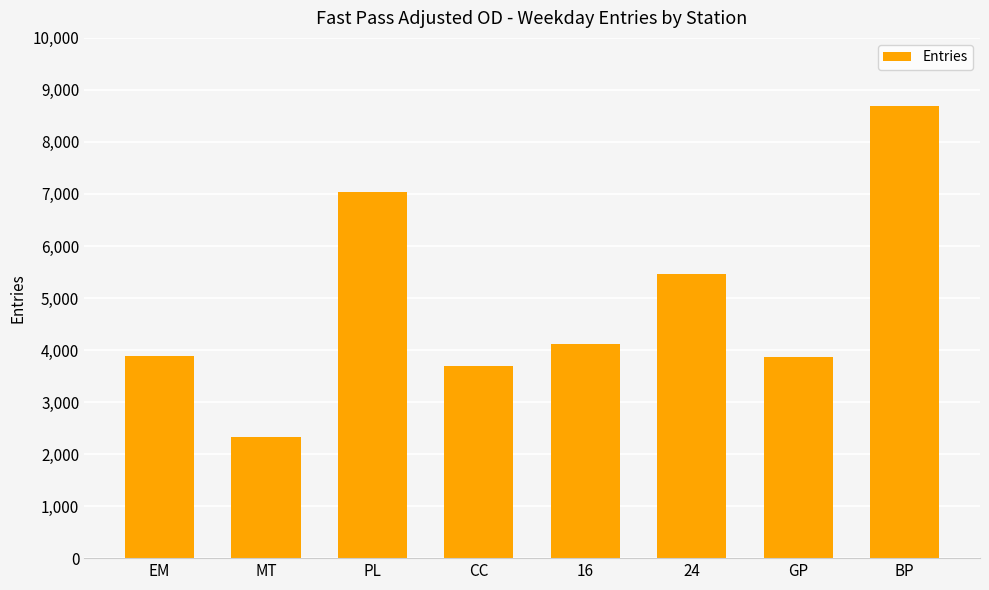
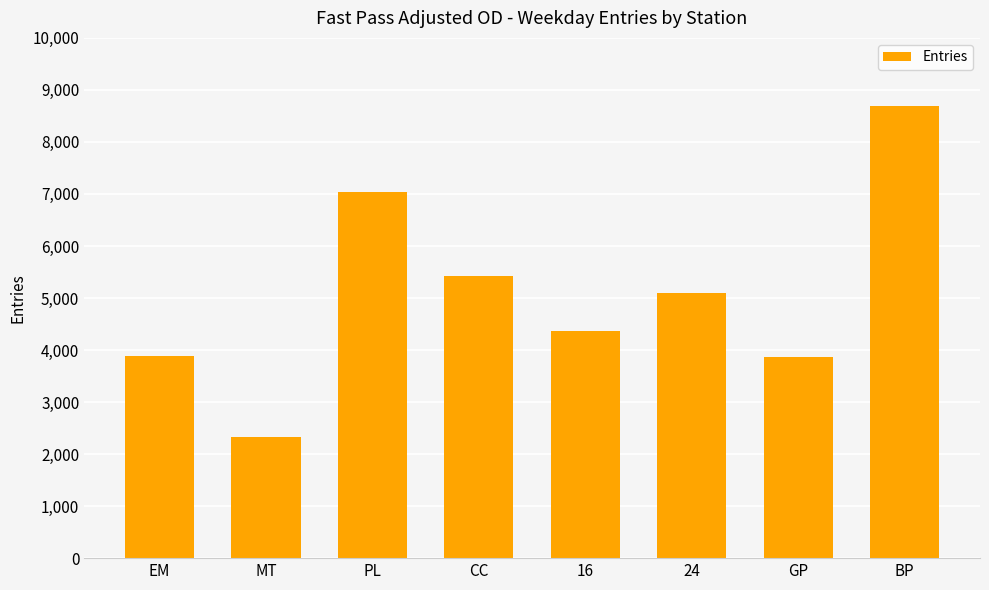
CC: 3,700 -> 5,400
16: 4,100 -> 4,400
24: 5,500 -> 5,100
